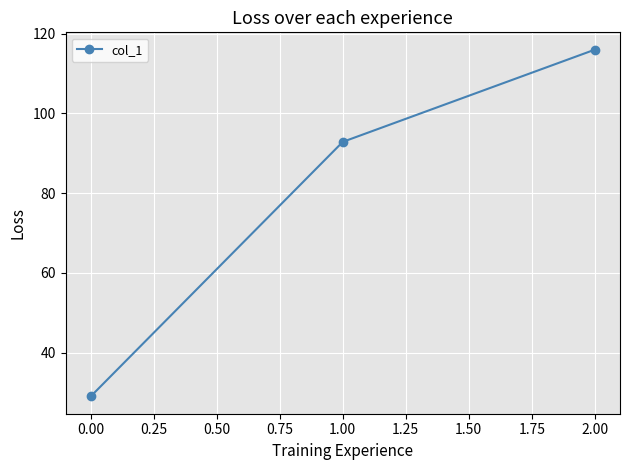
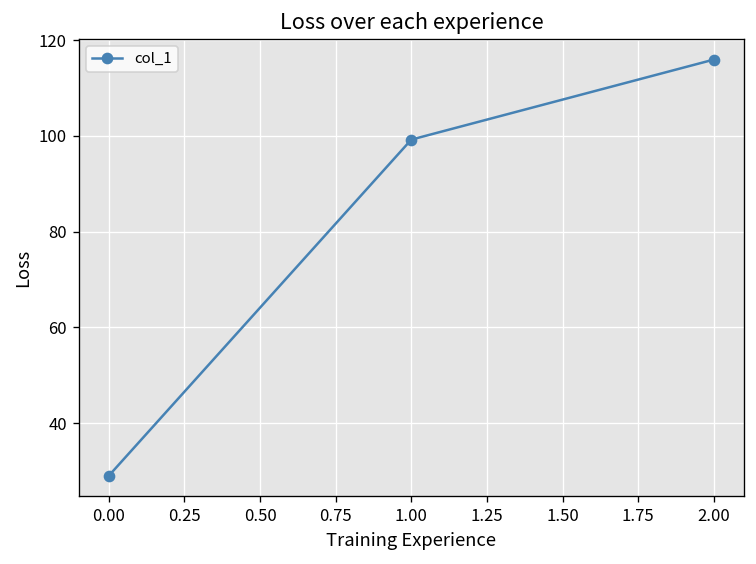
1.00: 93 -> 99
